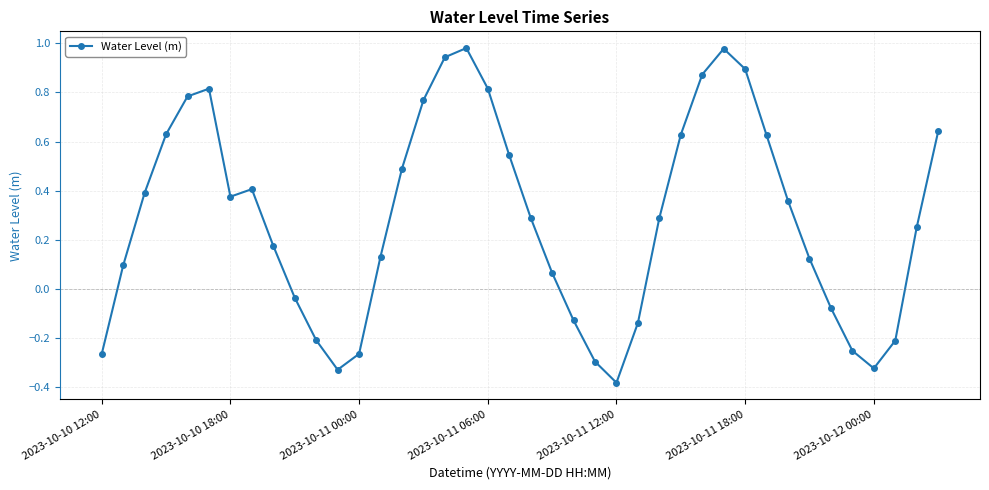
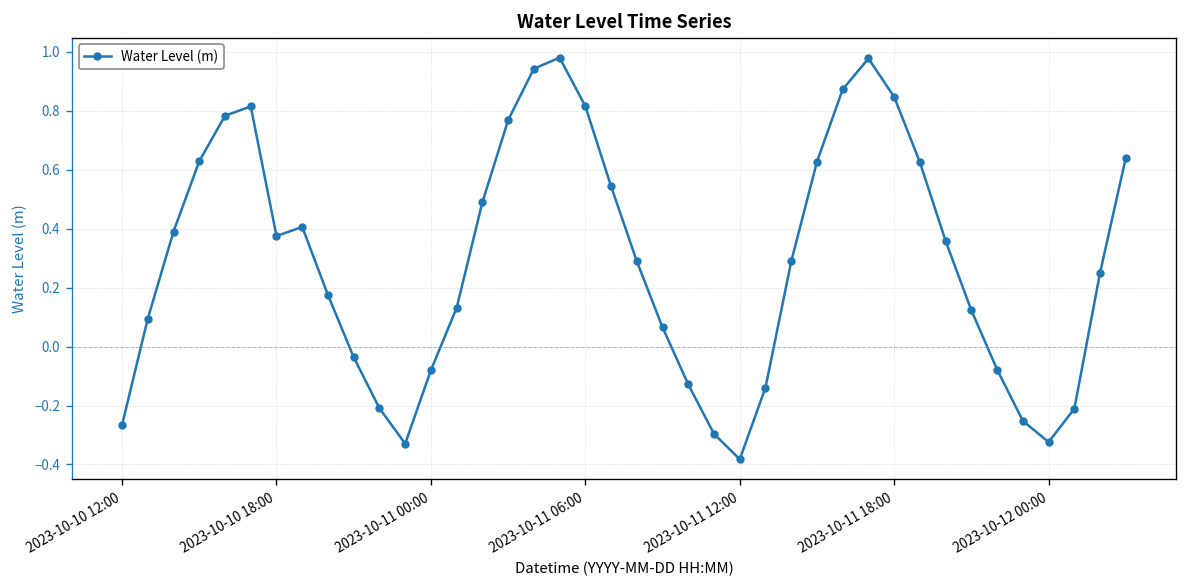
2023-10-11 00:00: -0.26 -> -0.08
2023-10-11 18:00: 0.90 -> 0.85
